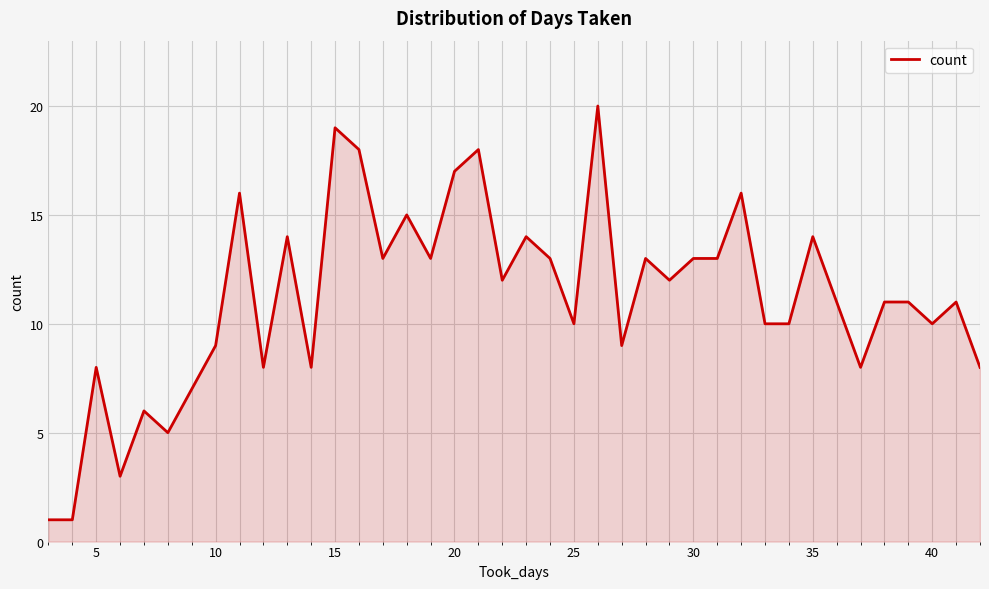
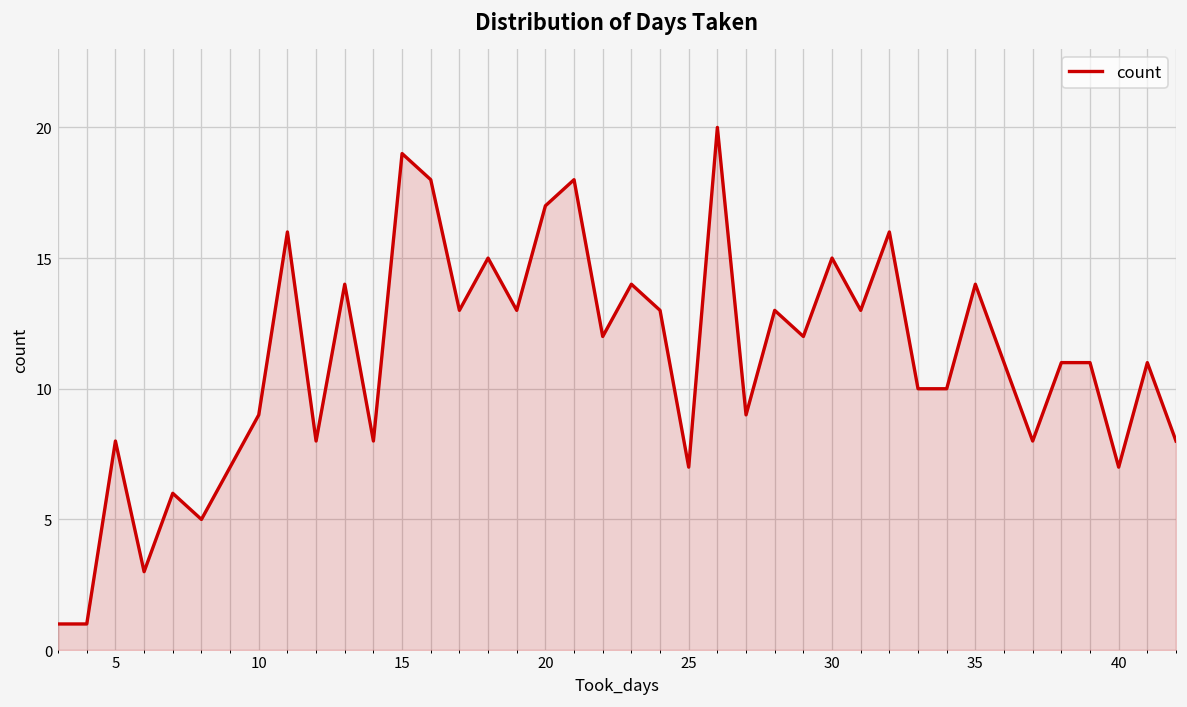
25: 10 -> 7
30: 13 -> 15
40: 10 -> 7
